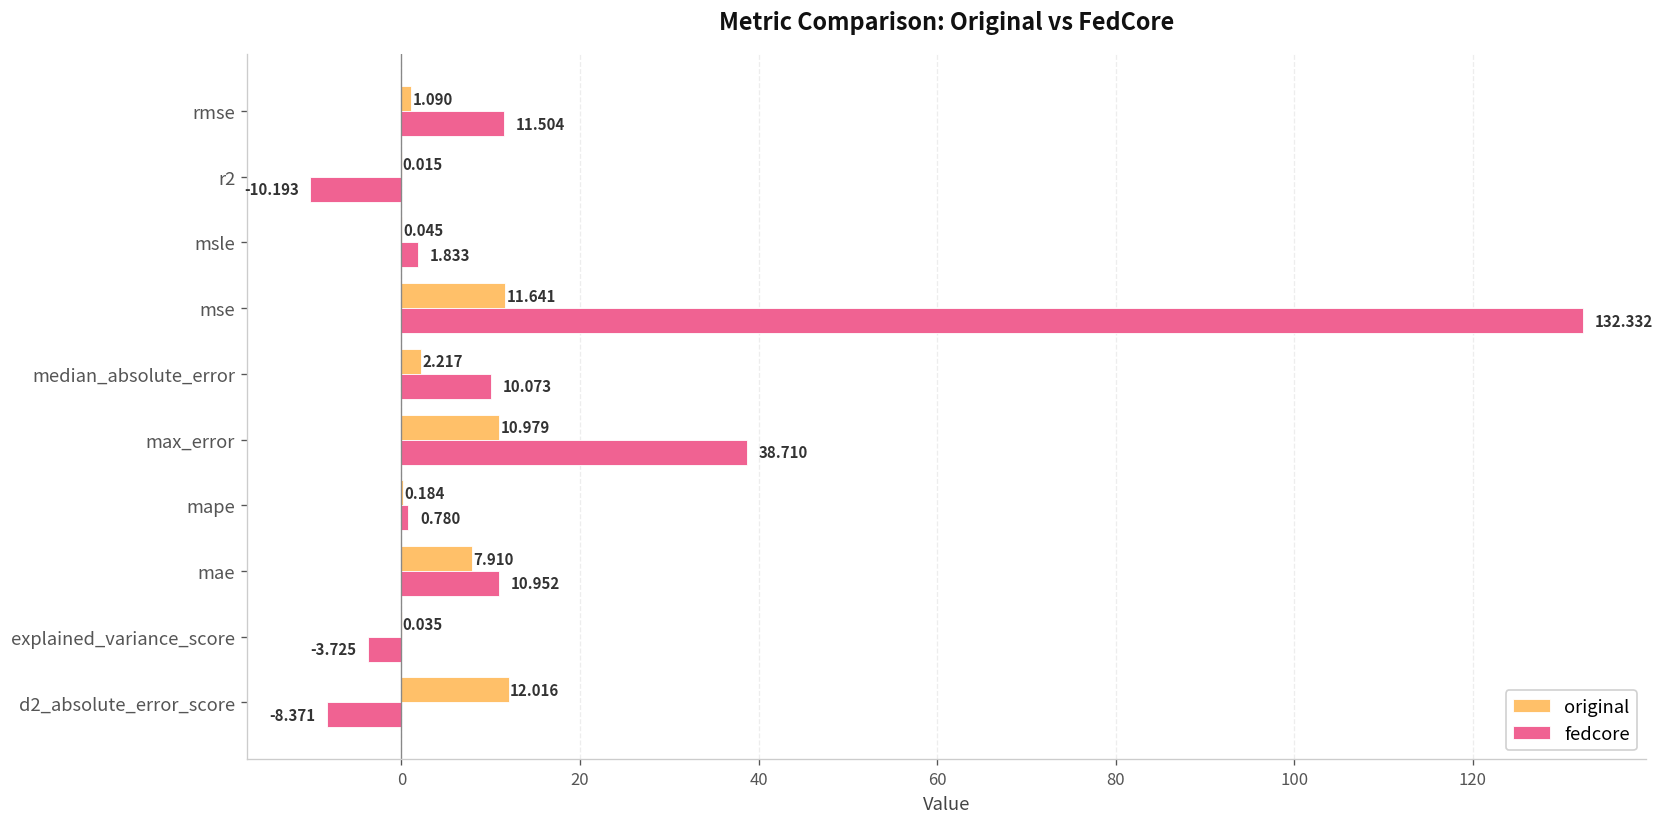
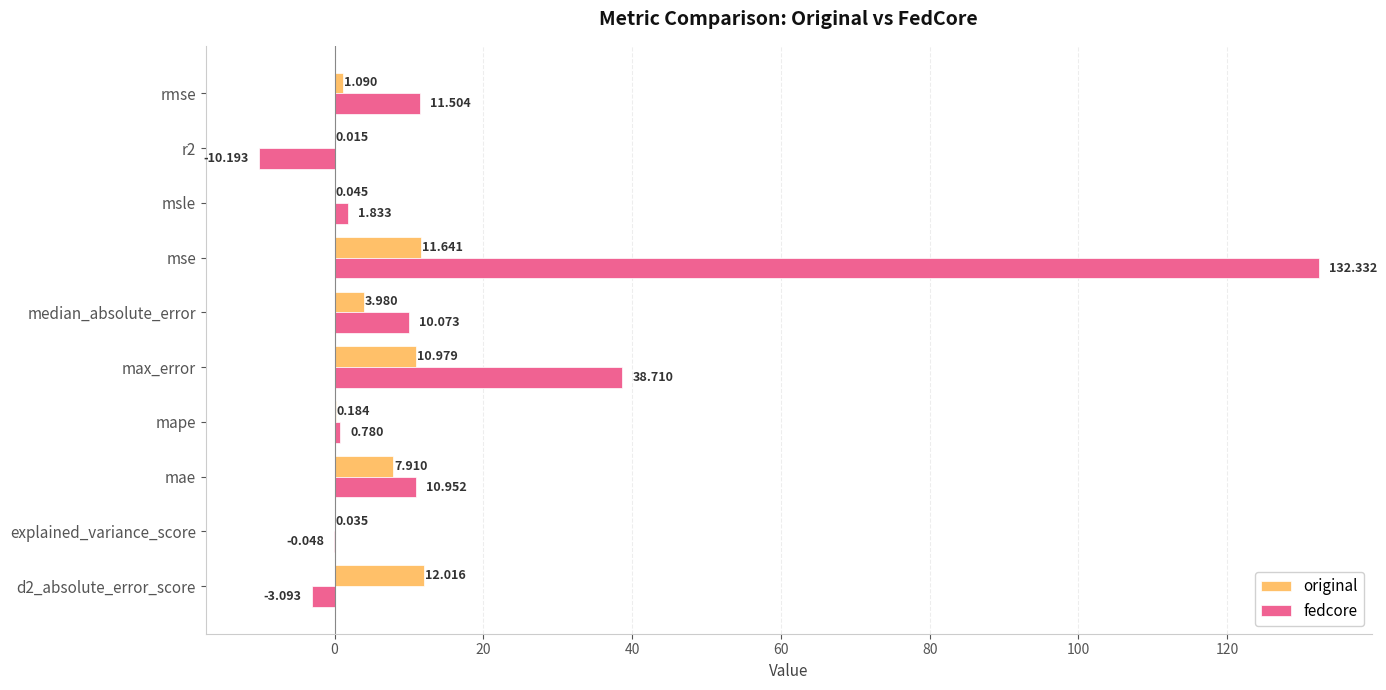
original, median_absolute_error: 2.217 -> 3.980
fedcore, explained_variance_score: -3.725 -> -0.048
fedcore, d2_absolute_error_score: -8.371 -> -3.093
